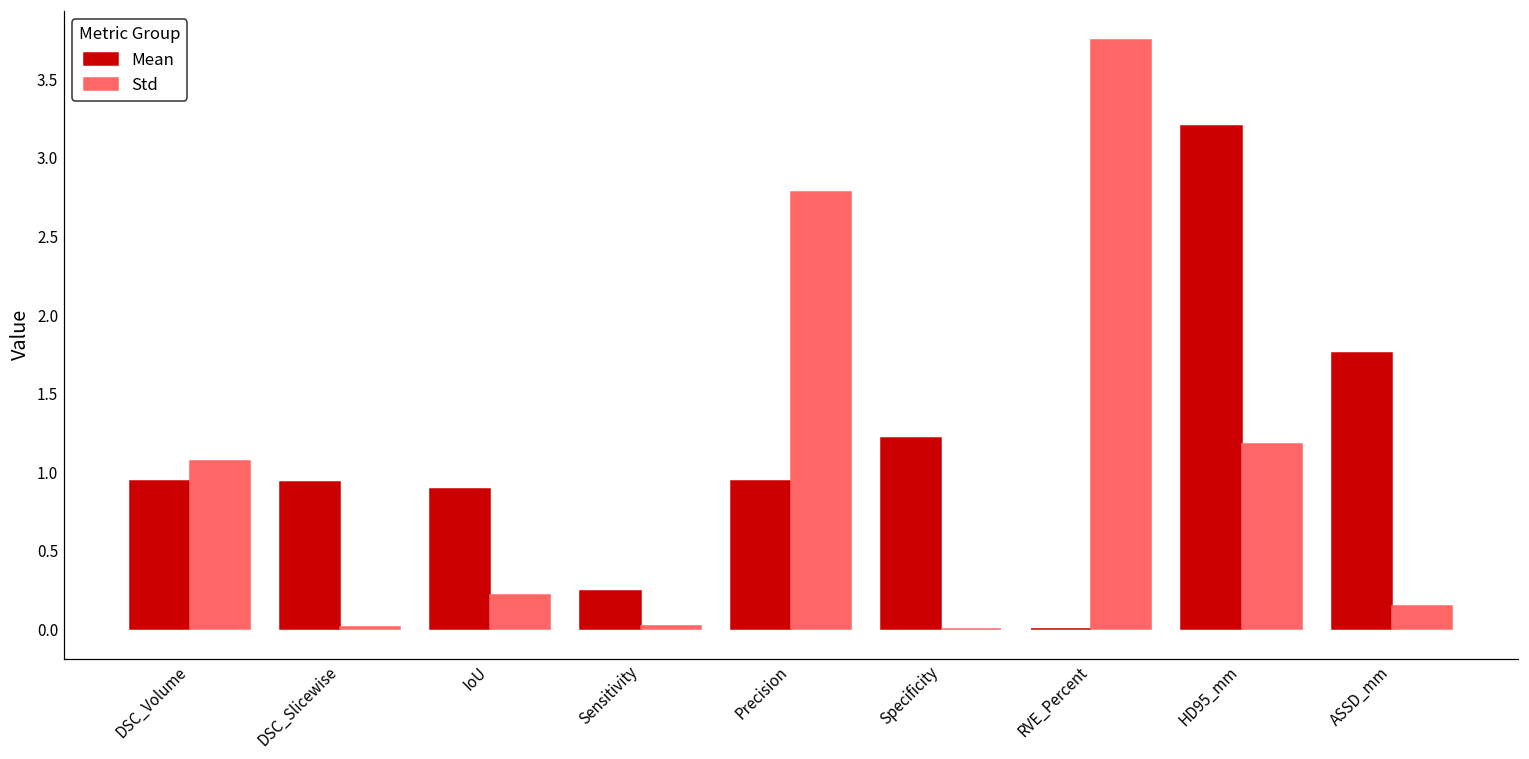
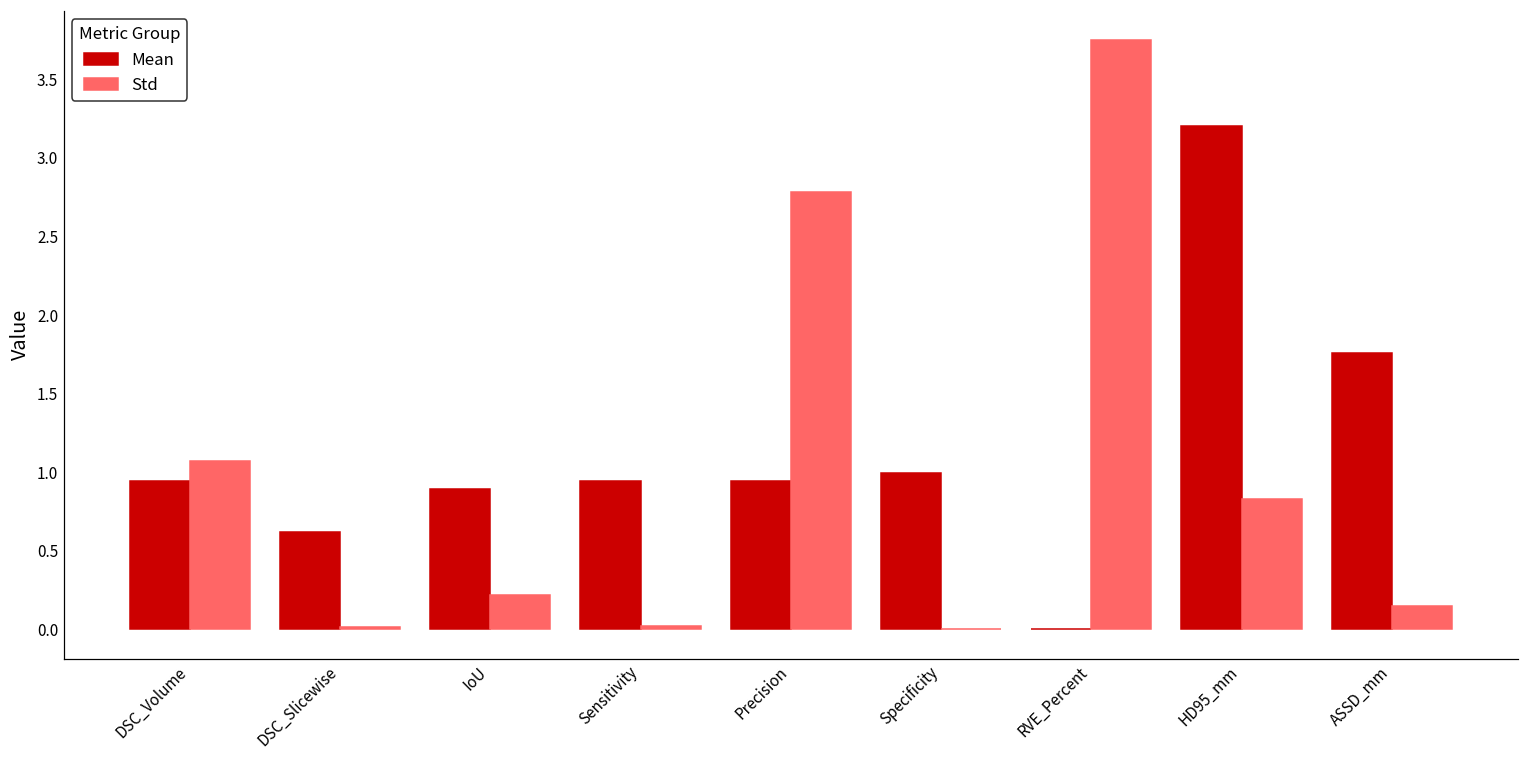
Mean, DSC_Slicewise: 0.94 -> 0.62
Mean, Sensitivity: 0.24 -> 0.94
Mean, Specificity: 1.21 -> 0.99
Std, HD95_mm: 1.18 -> 0.83
